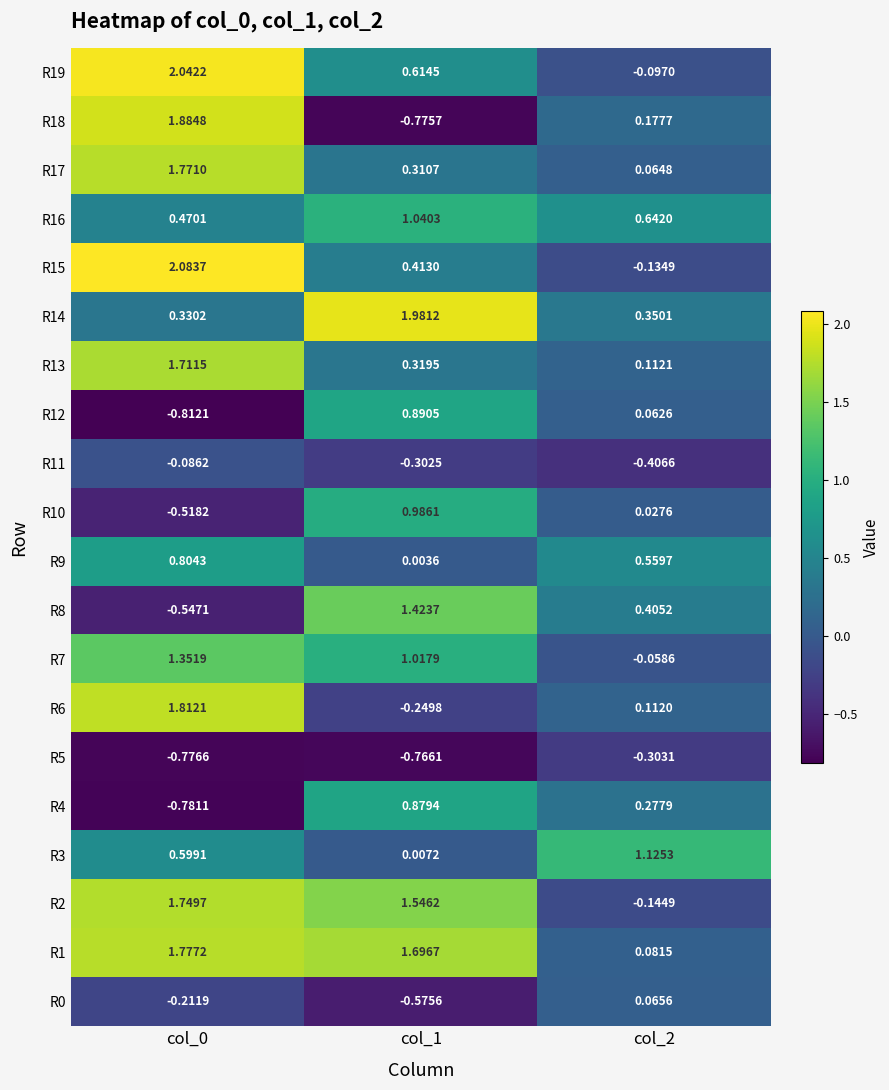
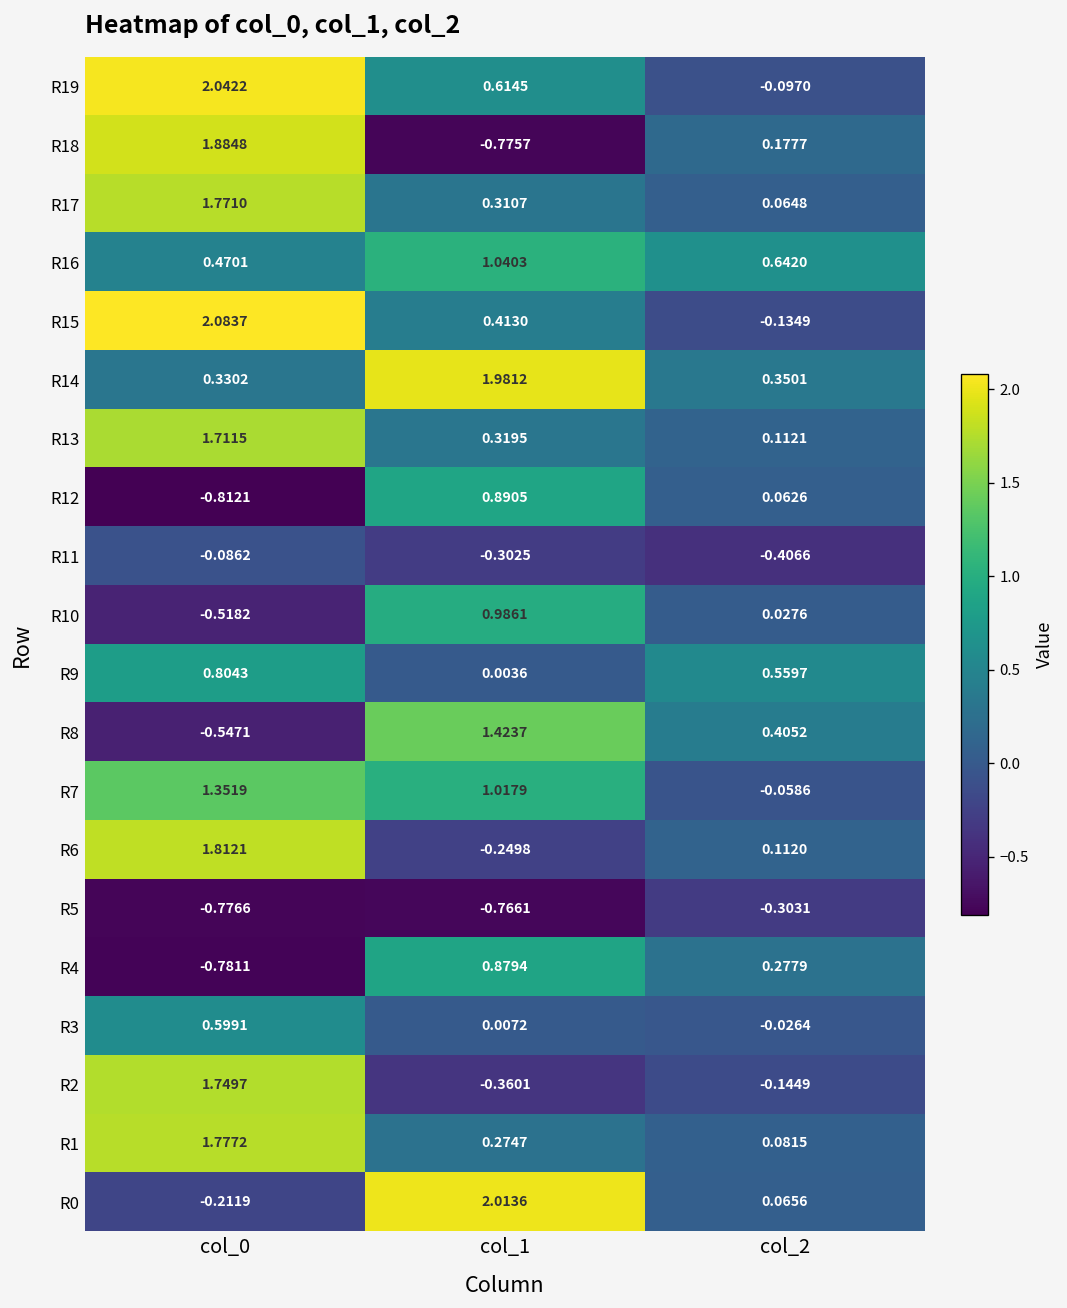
R3, col_2: 1.1253 -> -0.0264
R2, col_1: 1.5462 -> -0.3601
R1, col_1: 1.6967 -> 0.2747
R0, col_1: -0.5756 -> 2.0136
